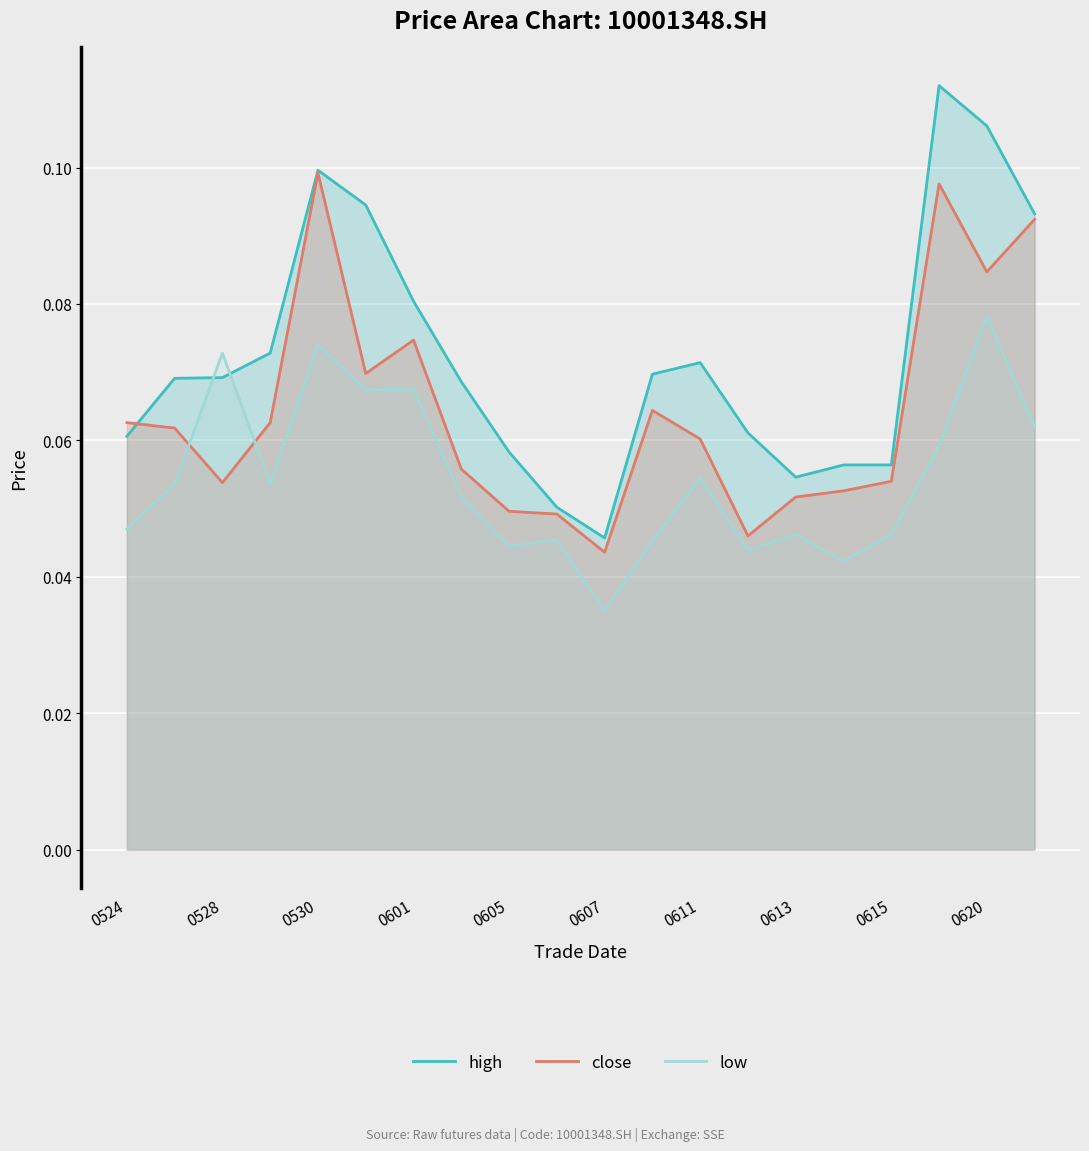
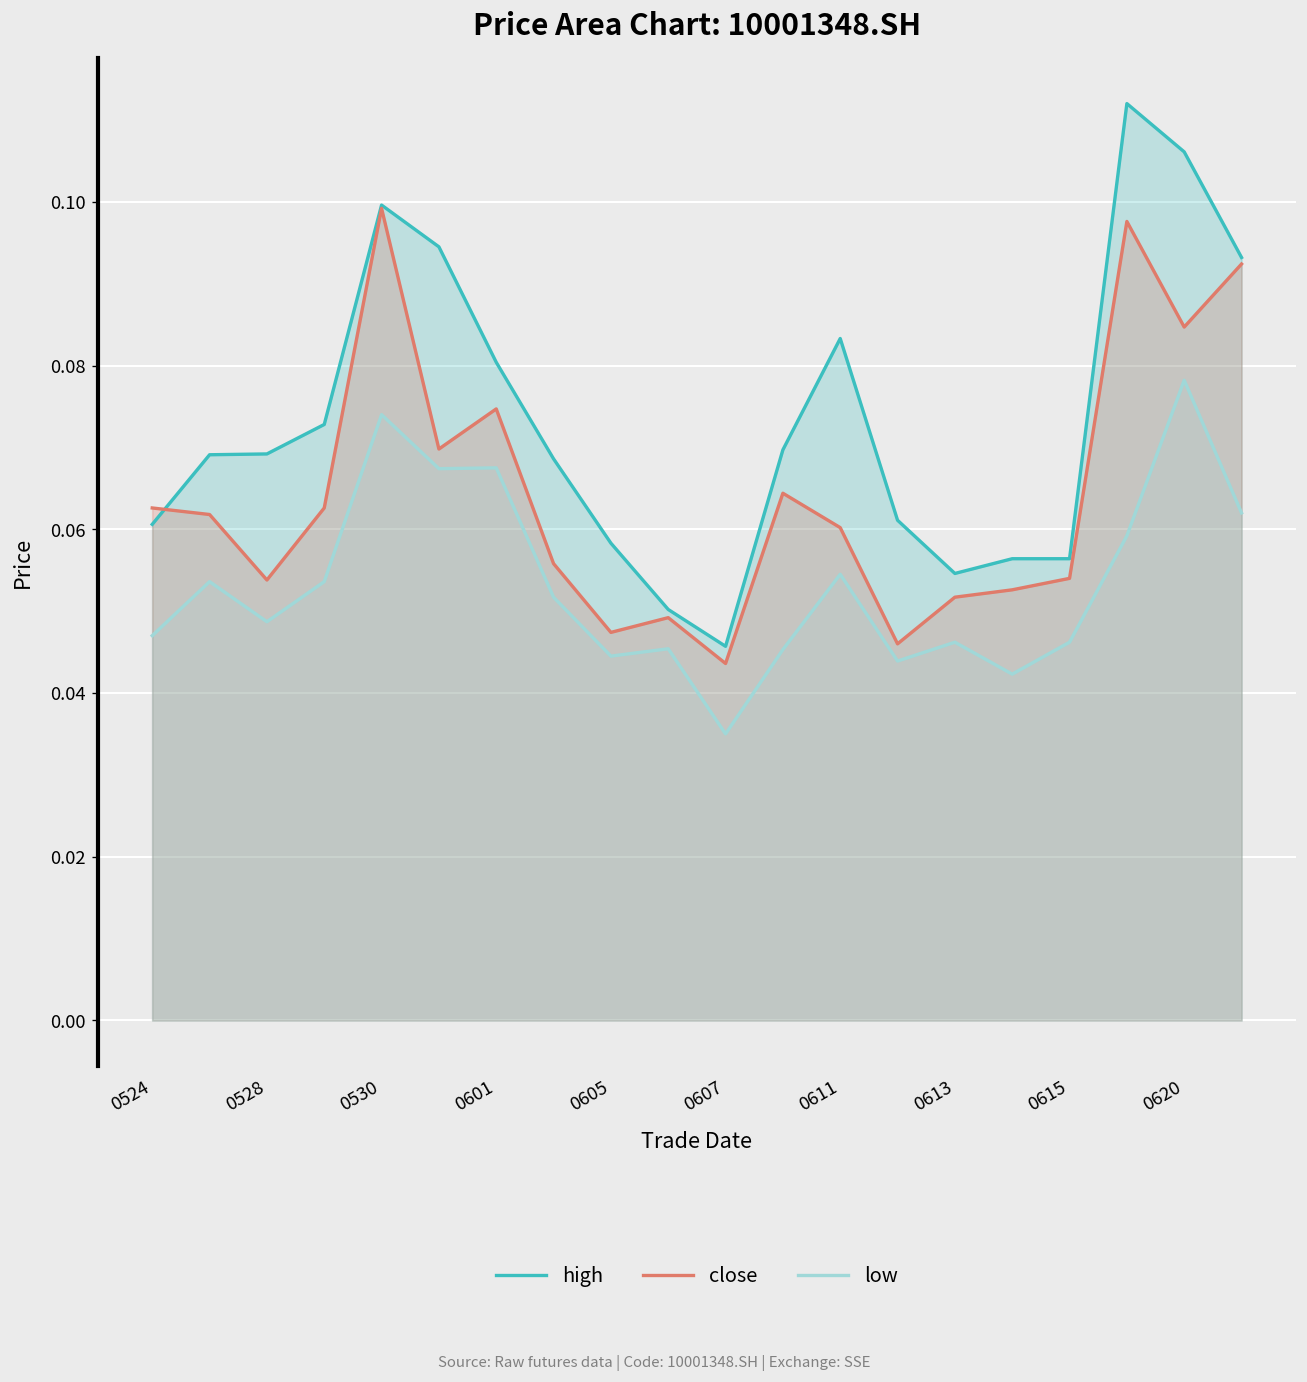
low, 0528: 0.073 -> 0.049
close, 0605: 0.050 -> 0.047
high, 0611: 0.071 -> 0.083
